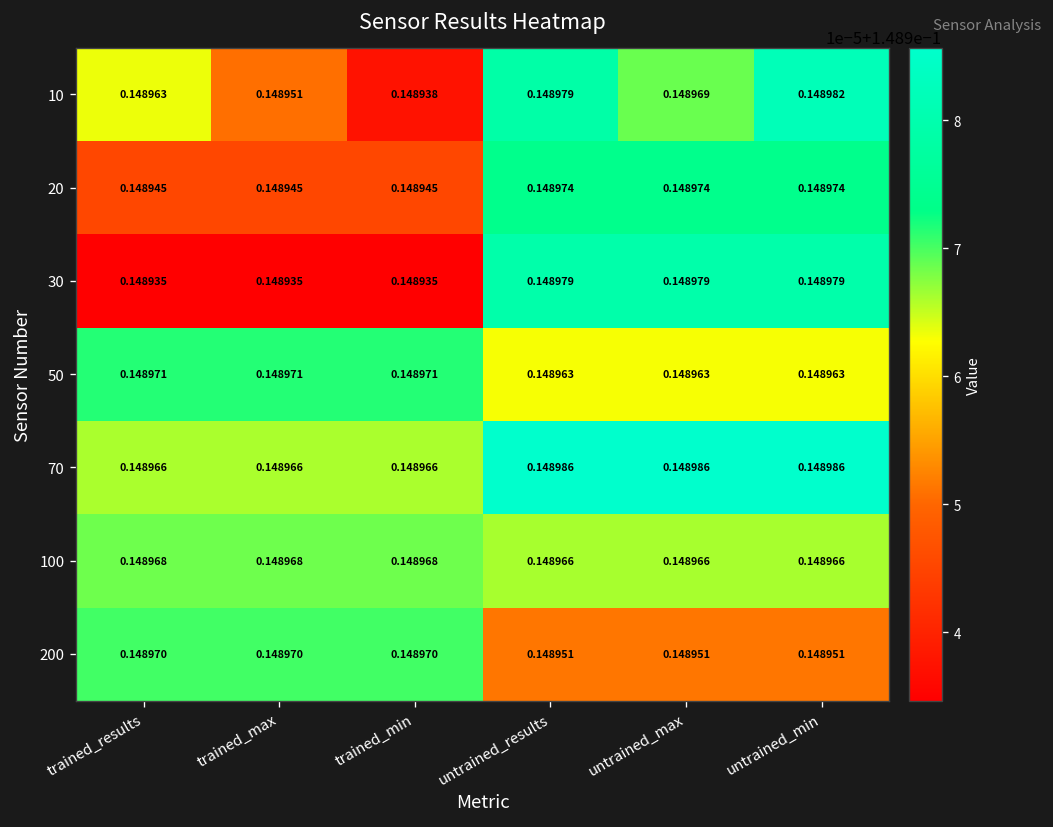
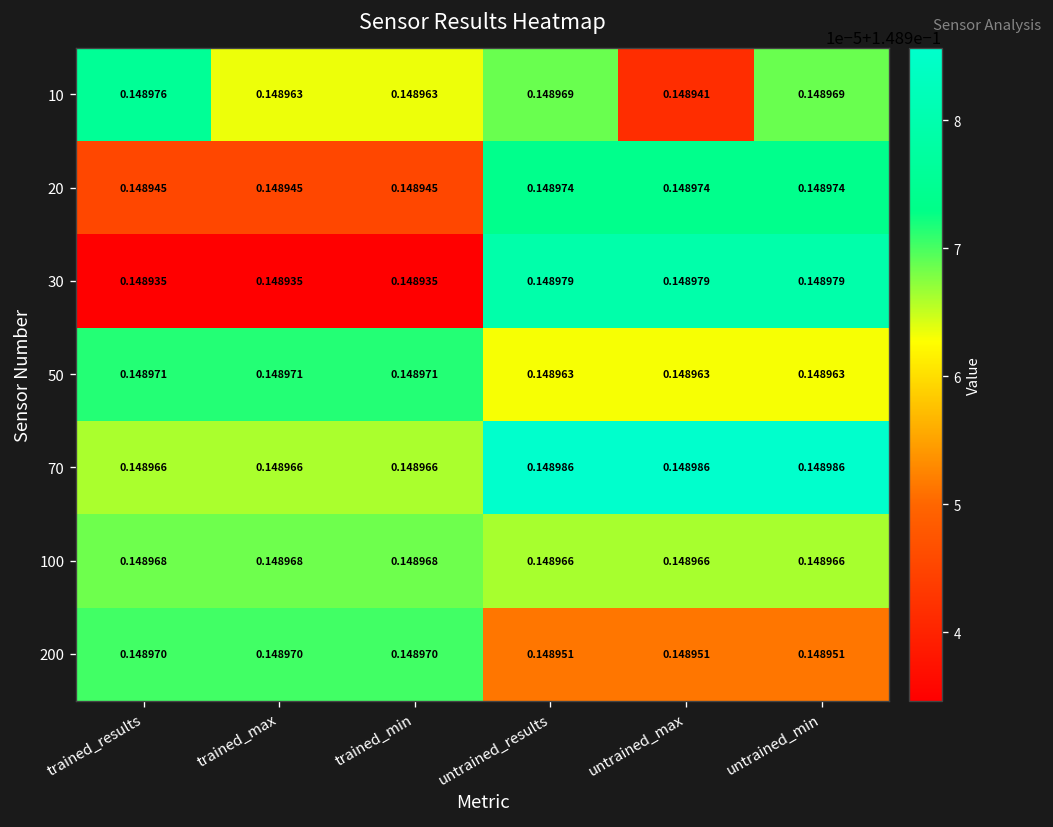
10, trained_results: 0.148963 -> 0.148976
10, trained_max: 0.148951 -> 0.148963
10, trained_min: 0.148938 -> 0.148963
10, untrained_results: 0.148979 -> 0.148969
10, untrained_max: 0.148969 -> 0.148941
10, untrained_min: 0.148982 -> 0.148969
